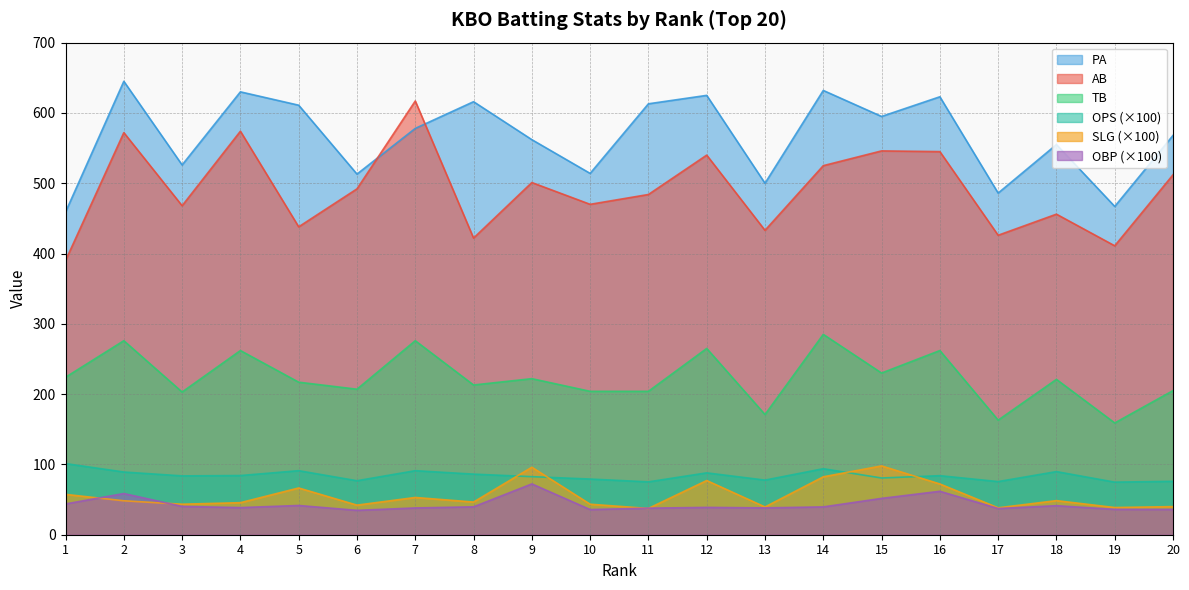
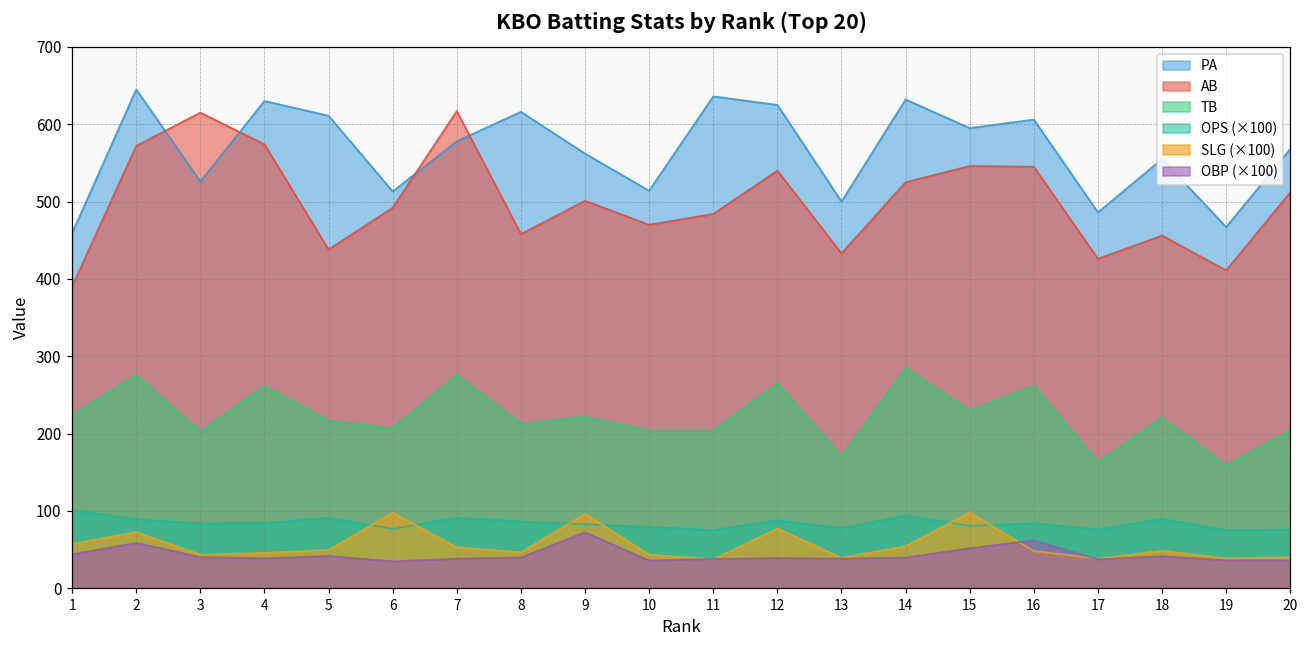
SLG (×100), 2: 50 -> 70
AB, 3: 470 -> 620
SLG (×100), 5: 70 -> 50
SLG (×100), 6: 40 -> 100
AB, 8: 420 -> 460
PA, 11: 610 -> 640
SLG (×100), 14: 80 -> 50
PA, 16: 620 -> 610
SLG (×100), 16: 70 -> 50
